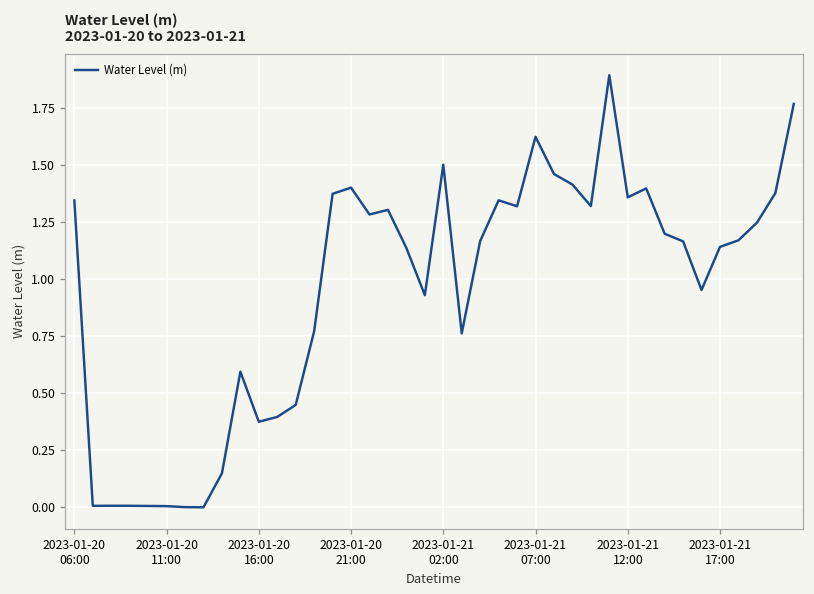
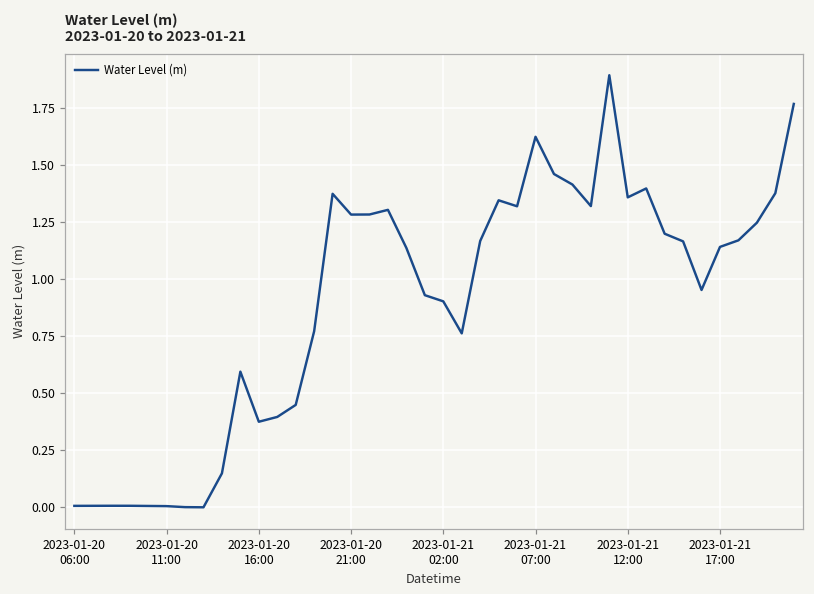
2023-01-20 06:00: 1.35 -> 0.00
2023-01-20 21:00: 1.40 -> 1.28
2023-01-21 02:00: 1.50 -> 0.90
